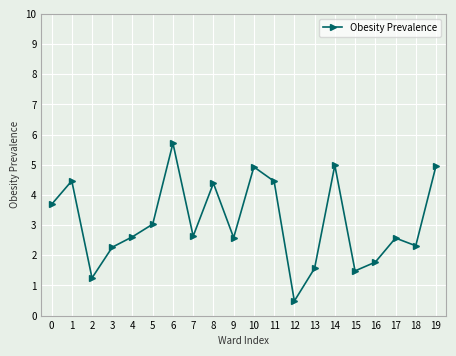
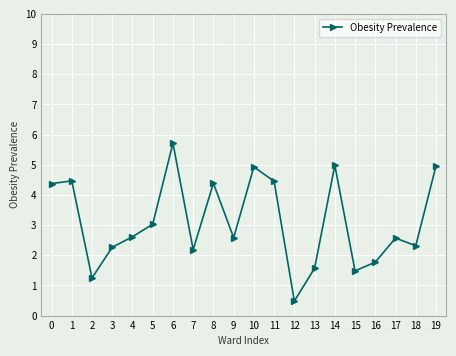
0: 3.7 -> 4.4
7: 2.6 -> 2.2
